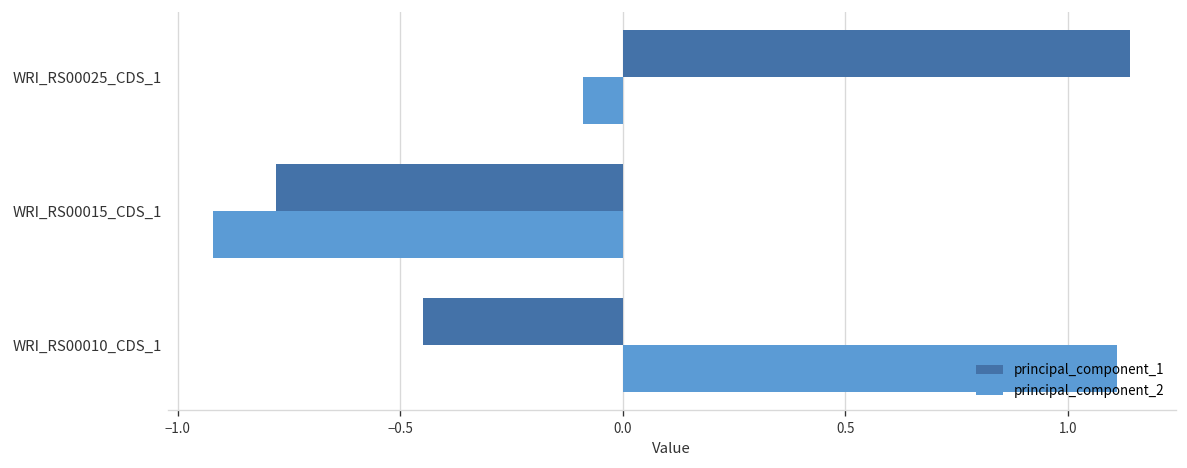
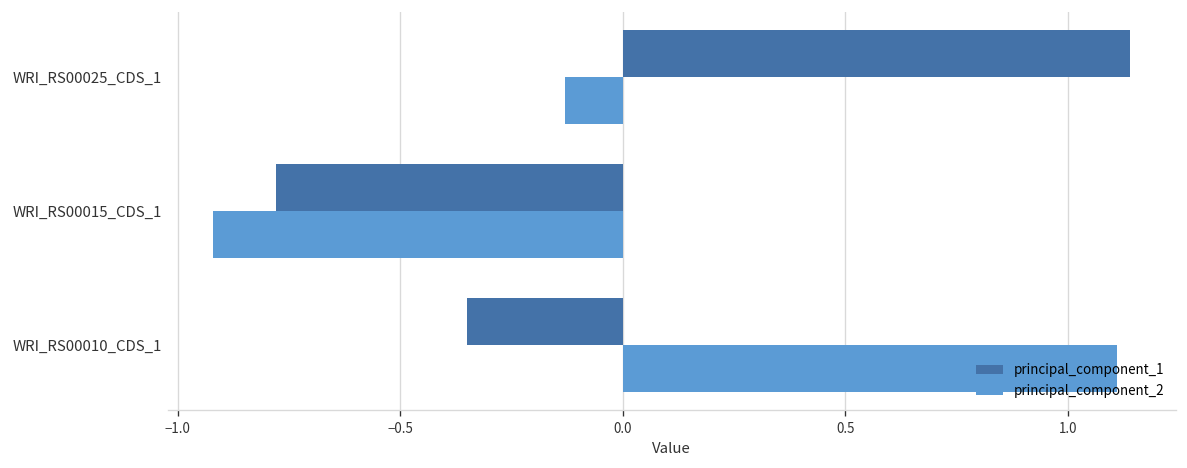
principal_component_2, WRI_RS00025_CDS_1: -0.09 -> -0.13
principal_component_1, WRI_RS00010_CDS_1: -0.45 -> -0.35
